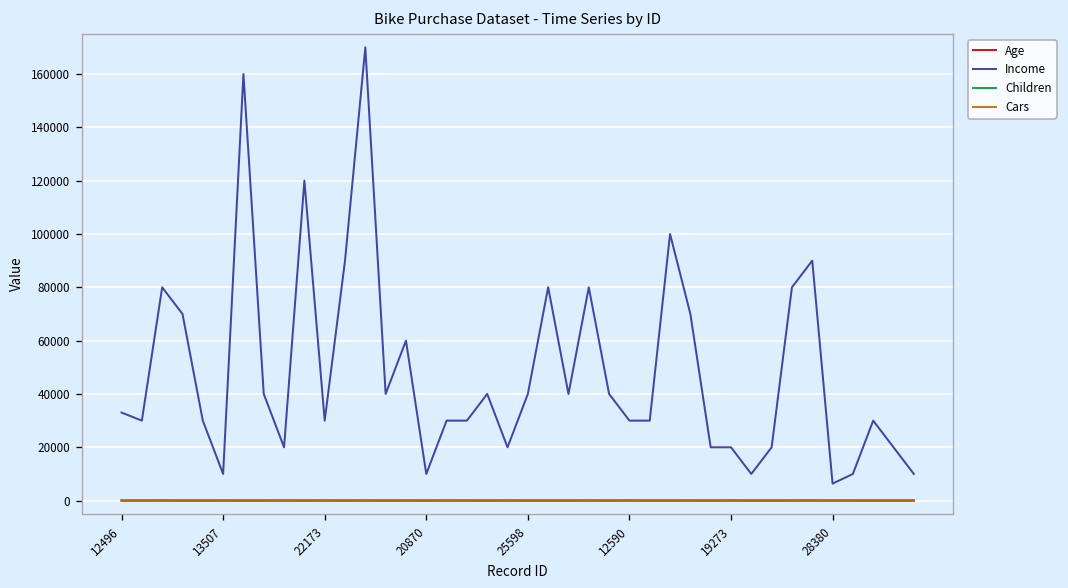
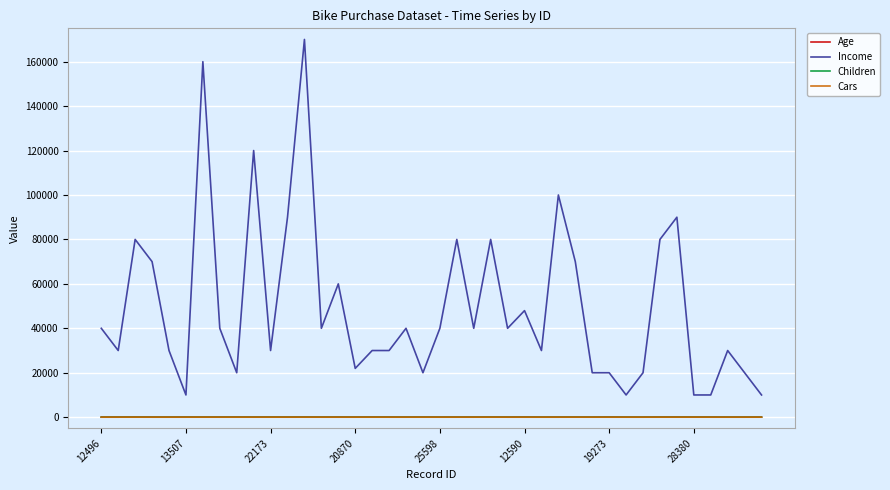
Income, 12496: 33000 -> 40000
Income, 20870: 10000 -> 22000
Income, 12590: 30000 -> 48000
Income, 28380: 6000 -> 10000
